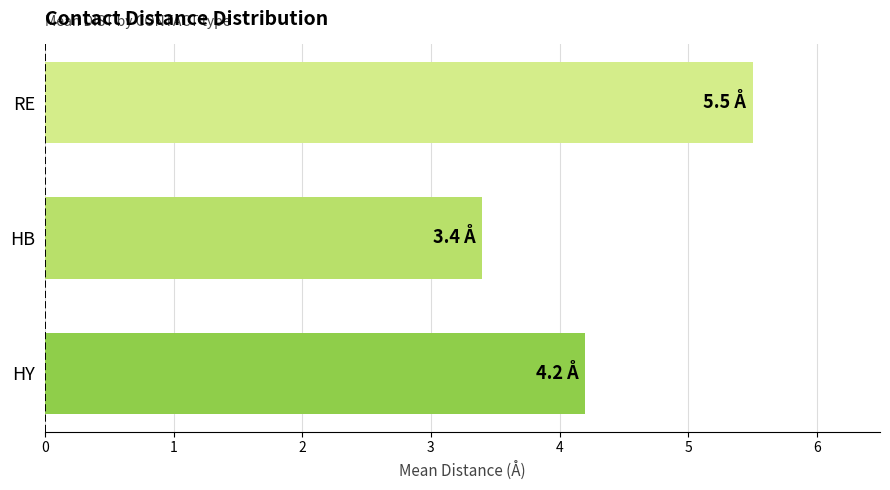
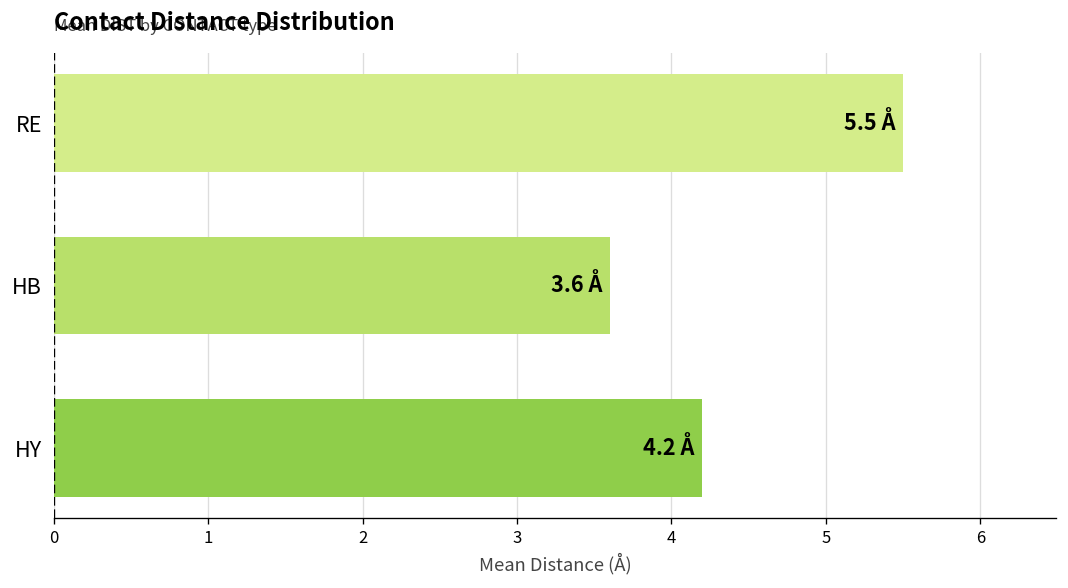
HB: 3.4 -> 3.6
